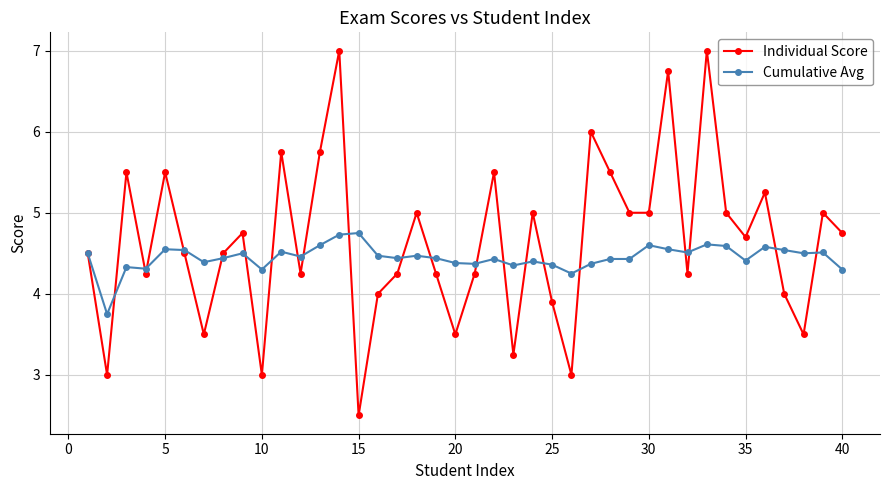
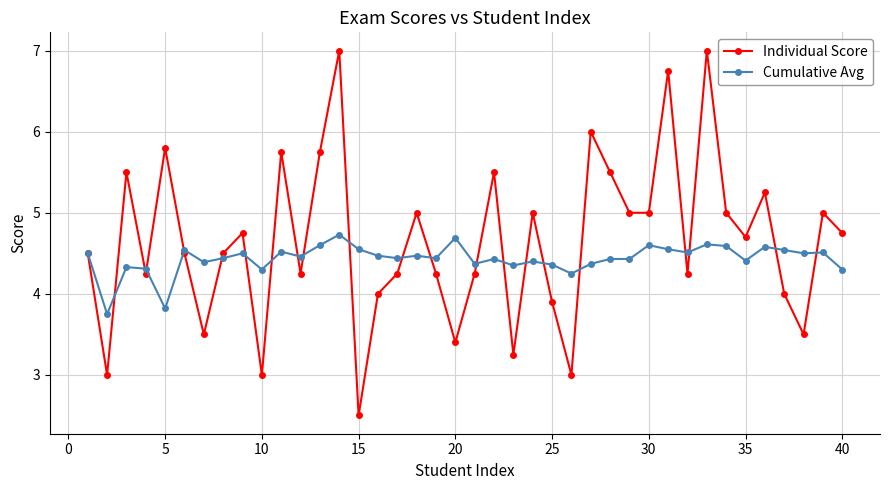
Individual Score, 5: 5.5 -> 5.8
Cumulative Avg, 5: 4.6 -> 3.8
Cumulative Avg, 15: 4.8 -> 4.6
Individual Score, 20: 3.5 -> 3.4
Cumulative Avg, 20: 4.4 -> 4.7
